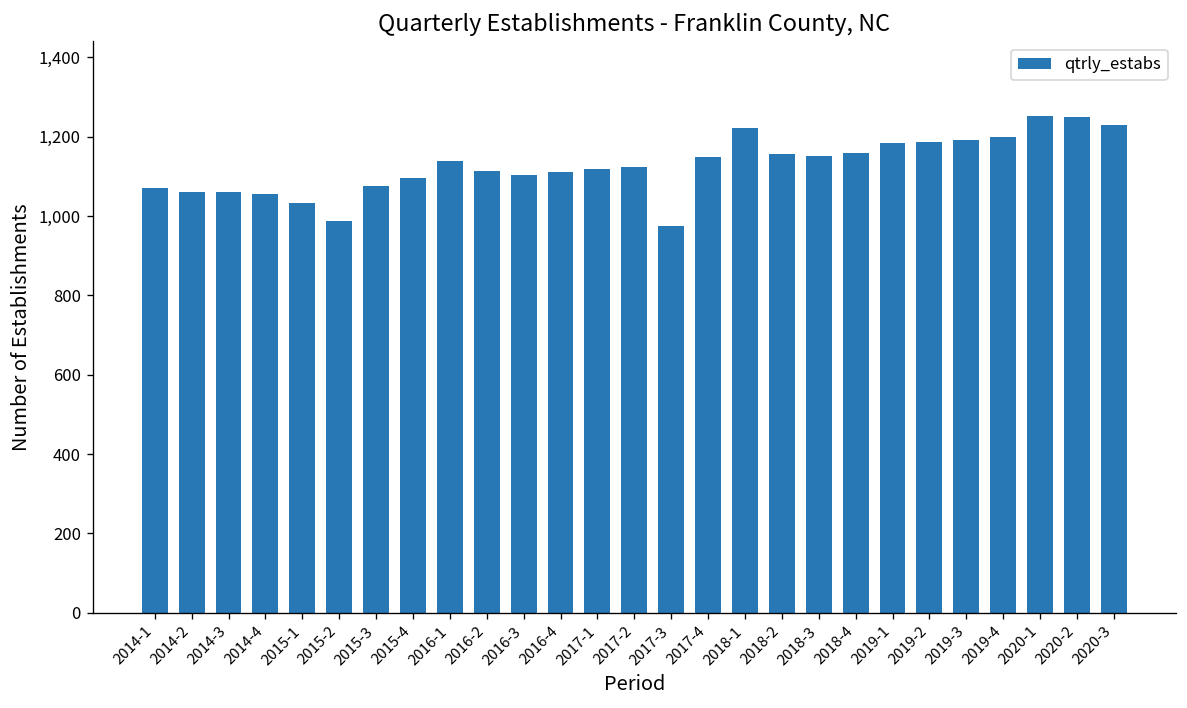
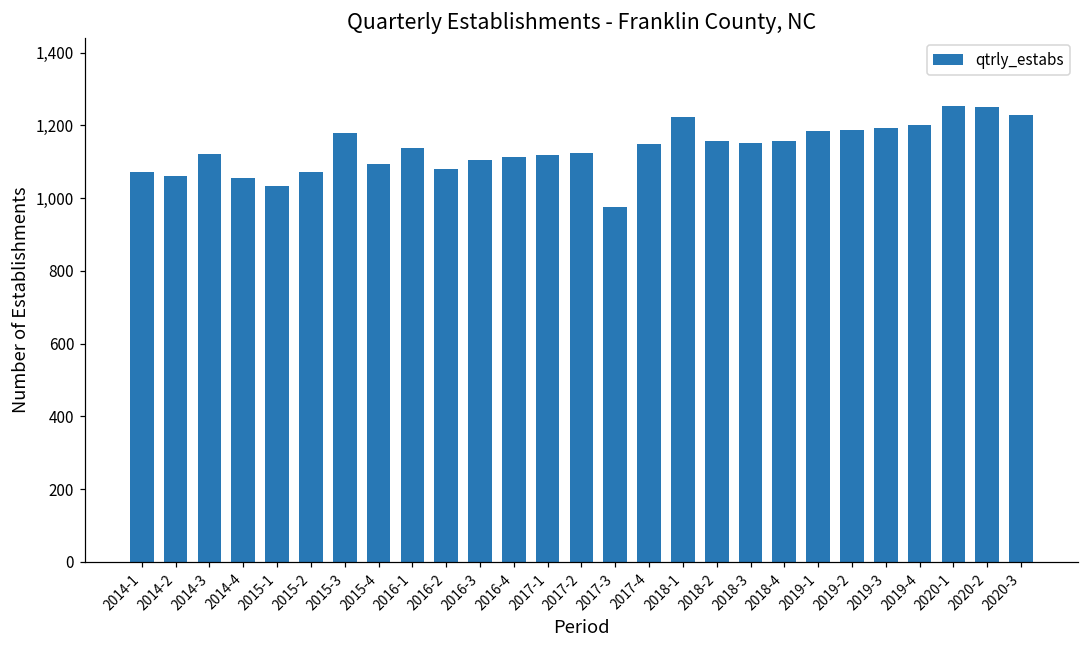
2014-3: 1,060 -> 1,120
2015-2: 990 -> 1,070
2015-3: 1,080 -> 1,180
2016-2: 1,120 -> 1,080
